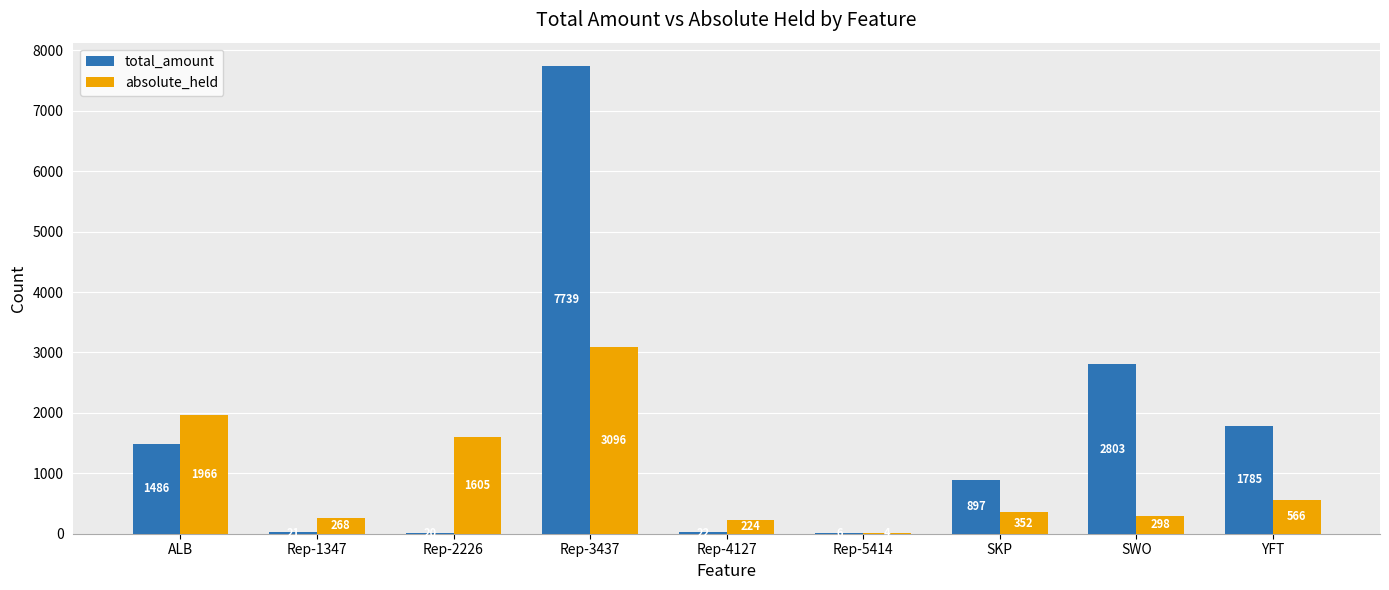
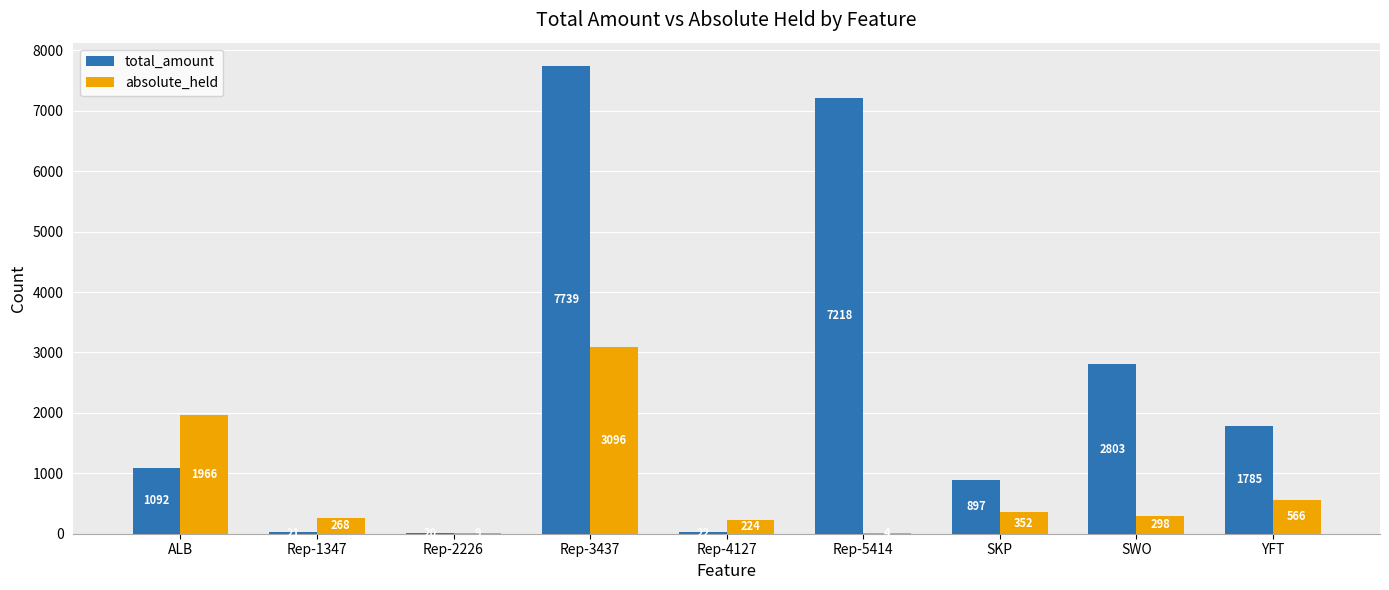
total_amount, ALB: 1486 -> 1092
absolute_held, Rep-2226: 1600 -> 0
total_amount, Rep-5414: 0 -> 7200
